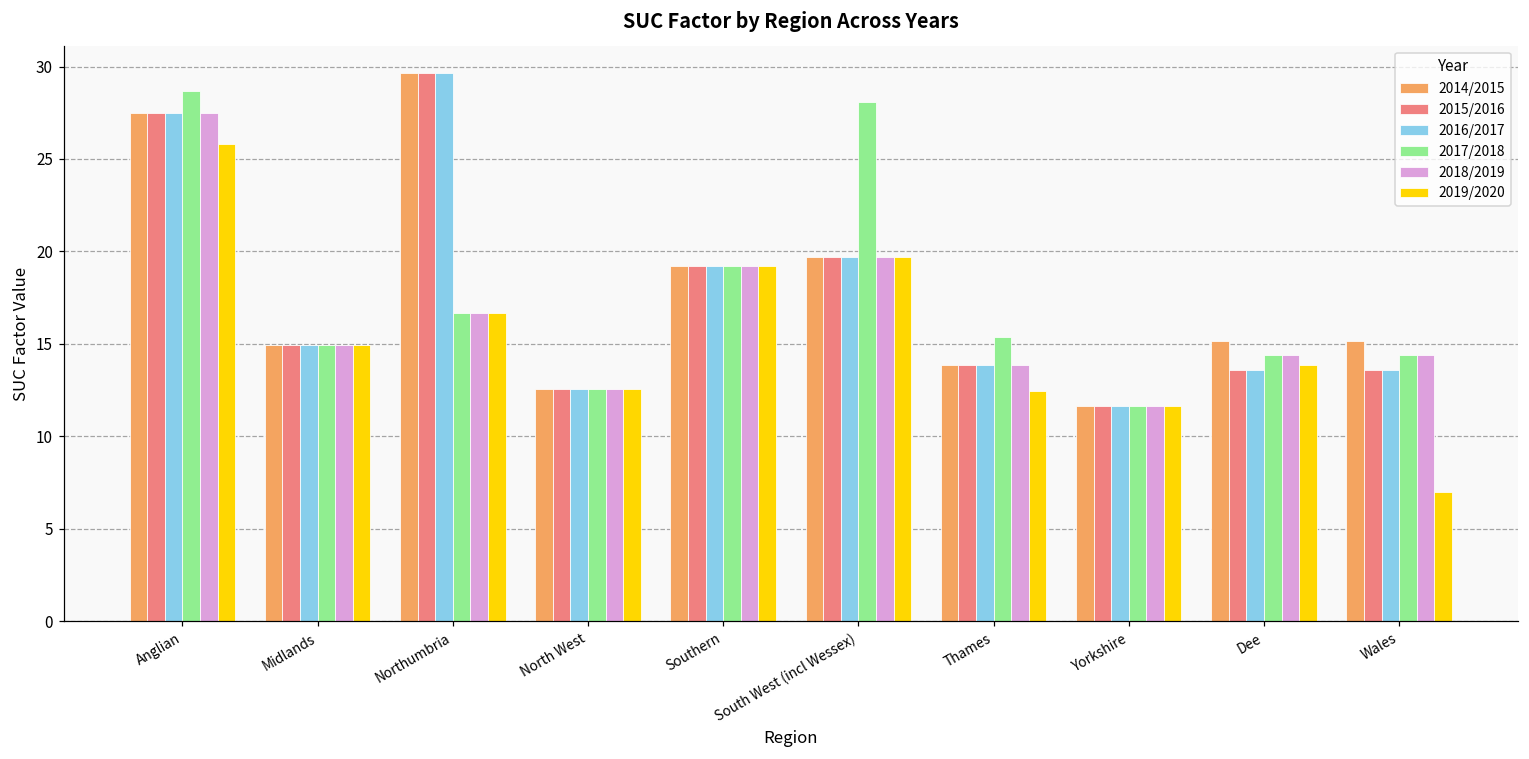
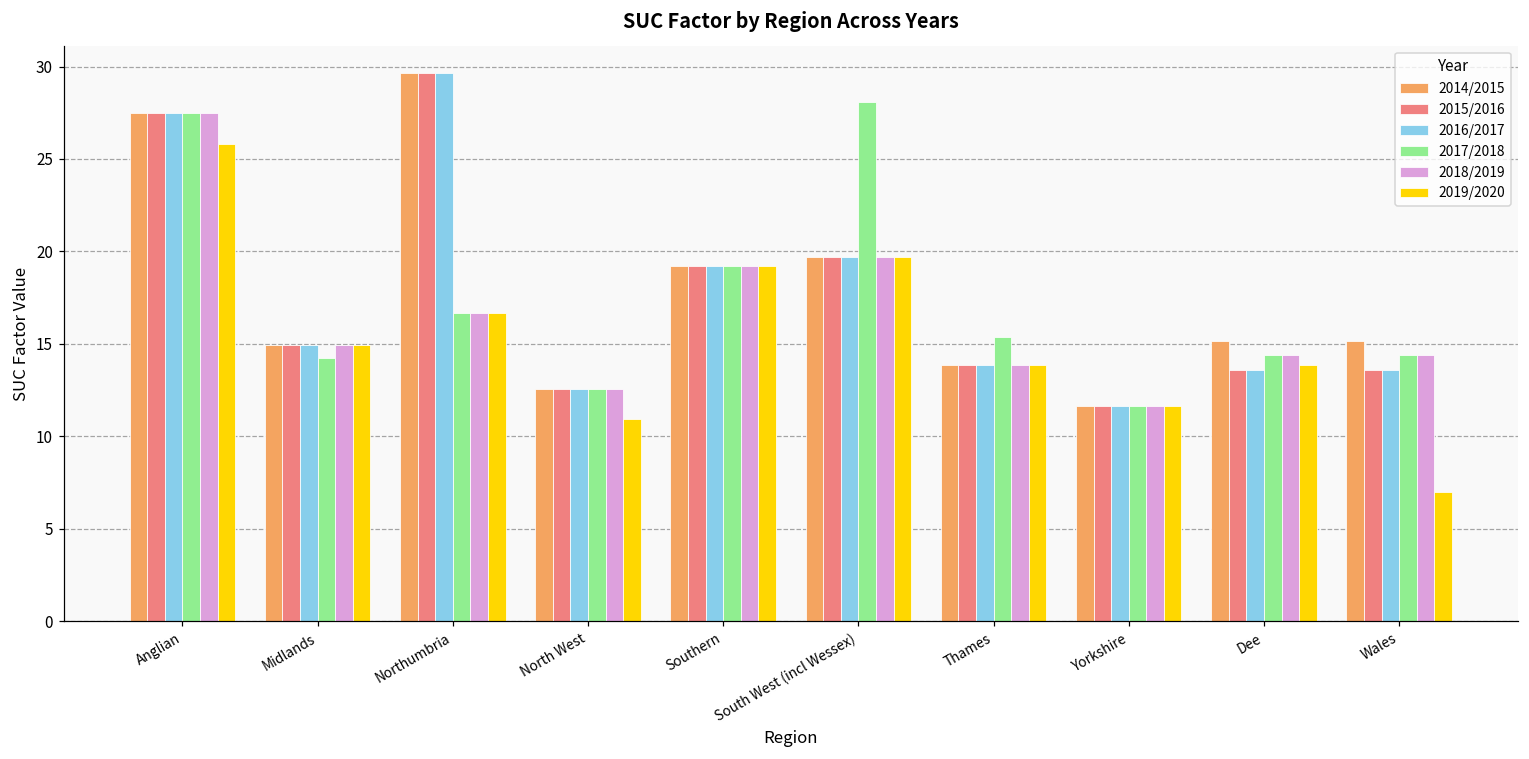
2017/2018, Anglian: 28.7 -> 27.5
2017/2018, Midlands: 15.0 -> 14.2
2019/2020, North West: 12.6 -> 10.9
2019/2020, Thames: 12.5 -> 13.8
